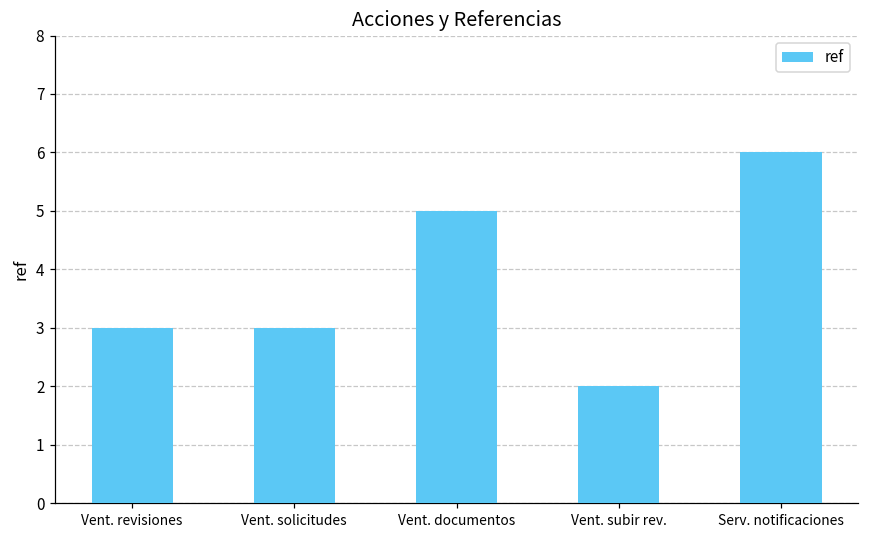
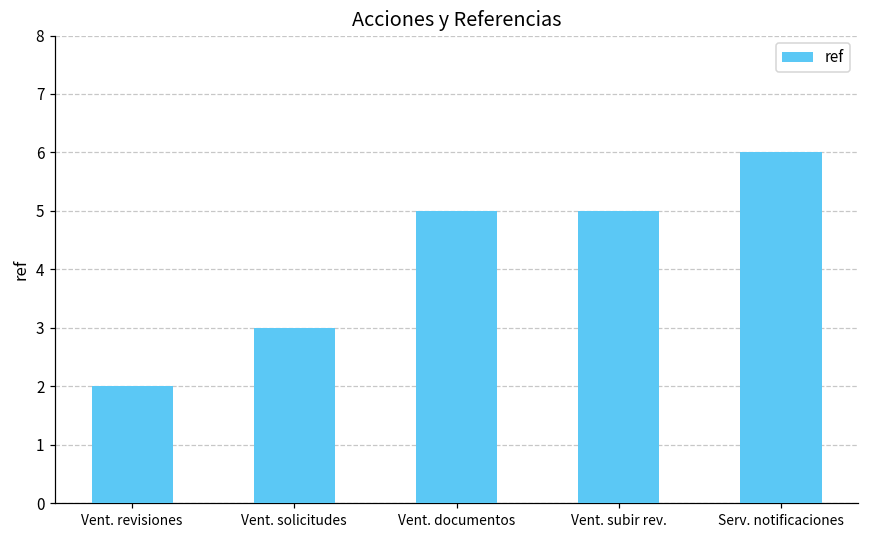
Vent. revisiones: 3 -> 2
Vent. subir rev.: 2 -> 5
